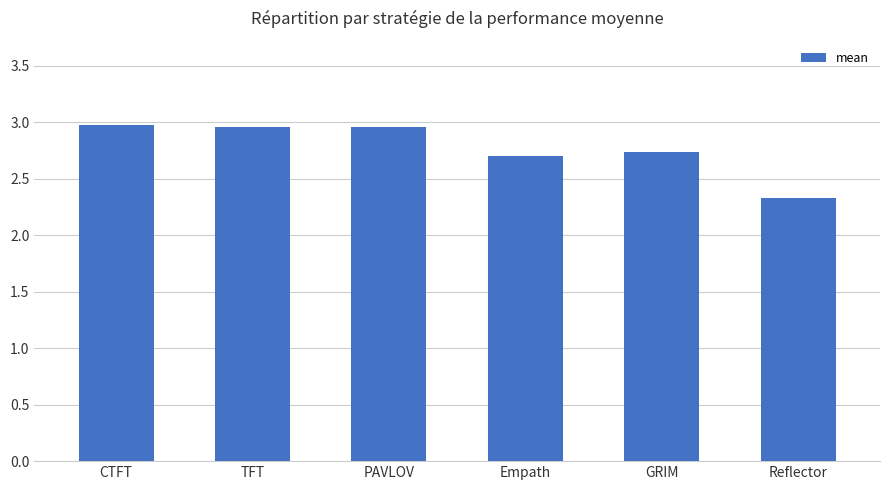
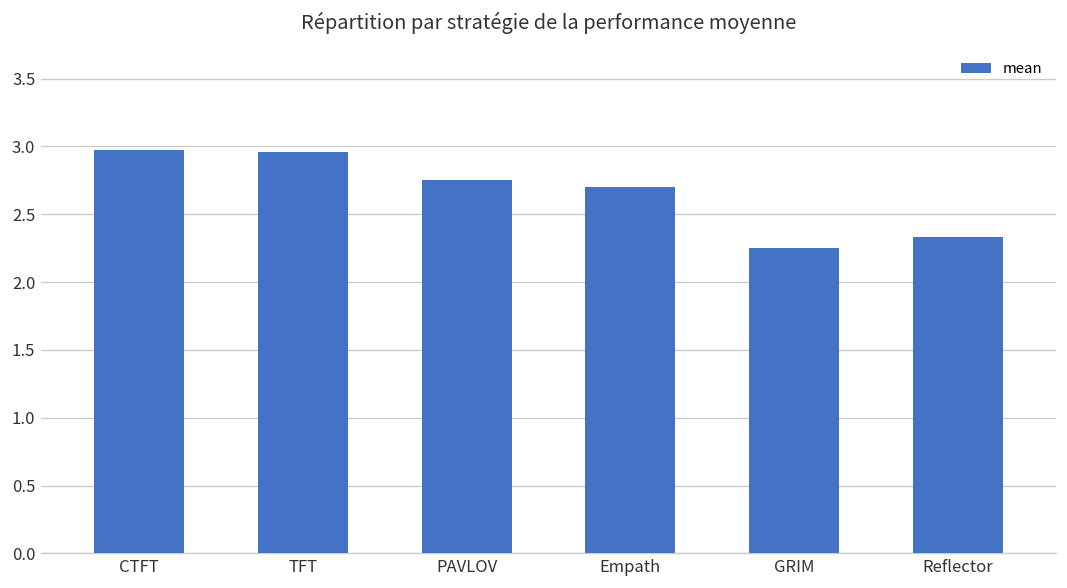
PAVLOV: 2.95 -> 2.76
GRIM: 2.74 -> 2.25
